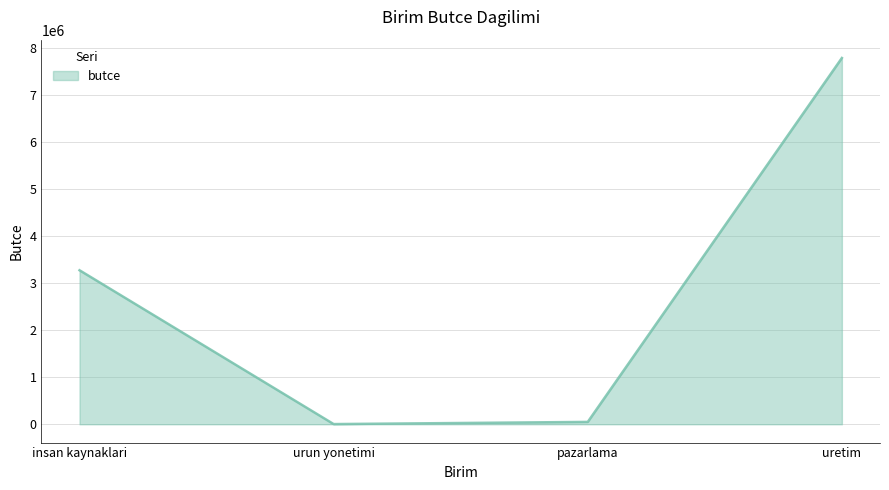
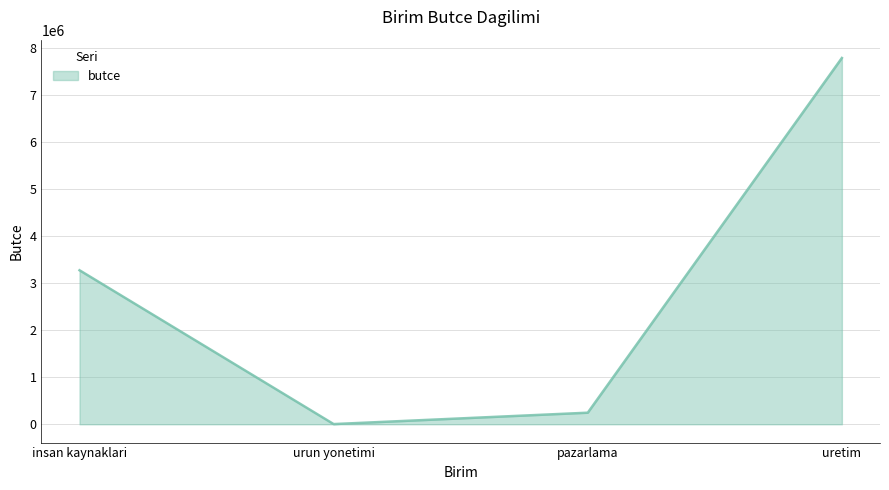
pazarlama: 100000 -> 200000
